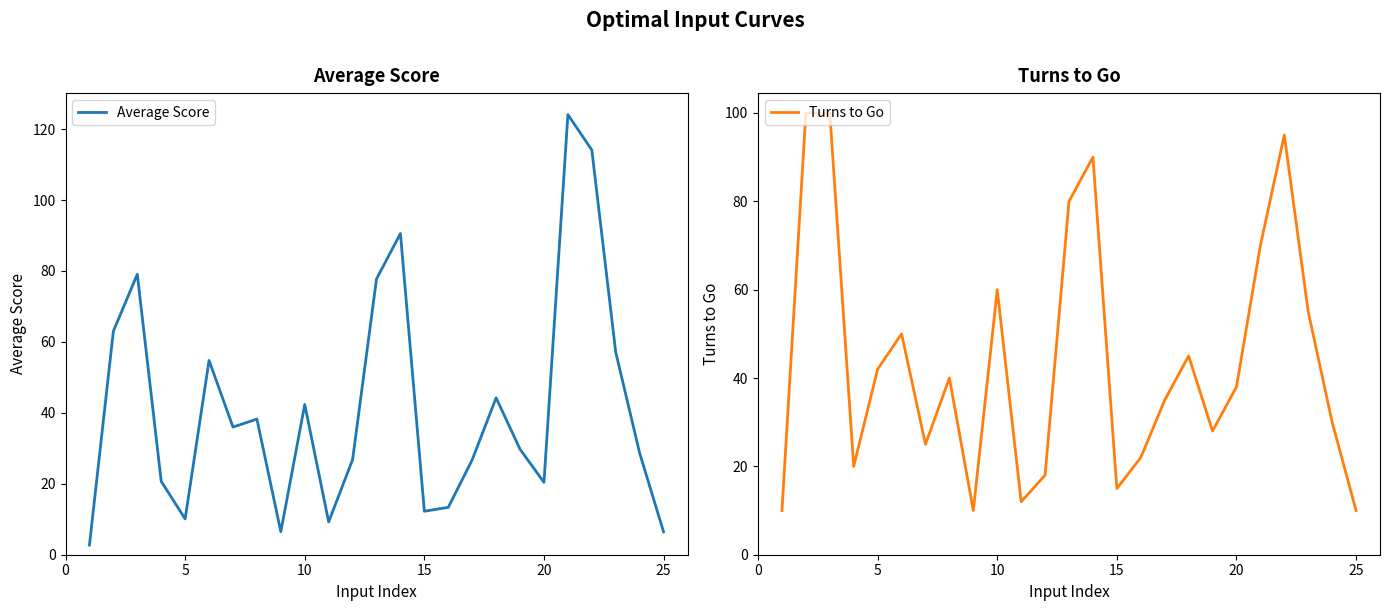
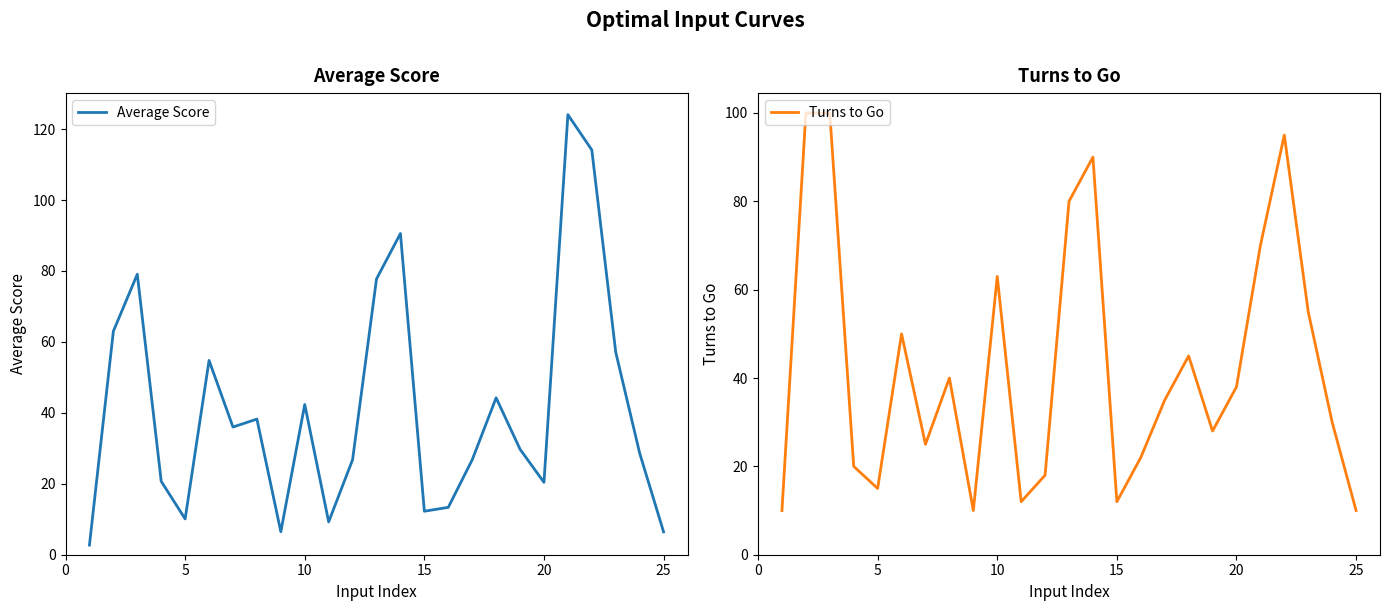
Turns to Go, 5: 42 -> 15
Turns to Go, 10: 60 -> 63
Turns to Go, 15: 15 -> 12
